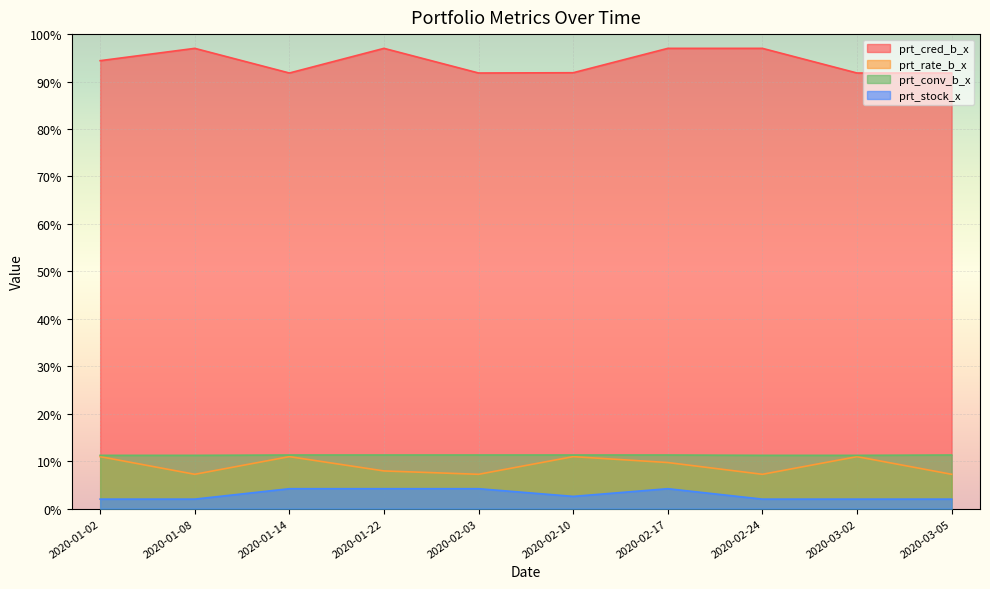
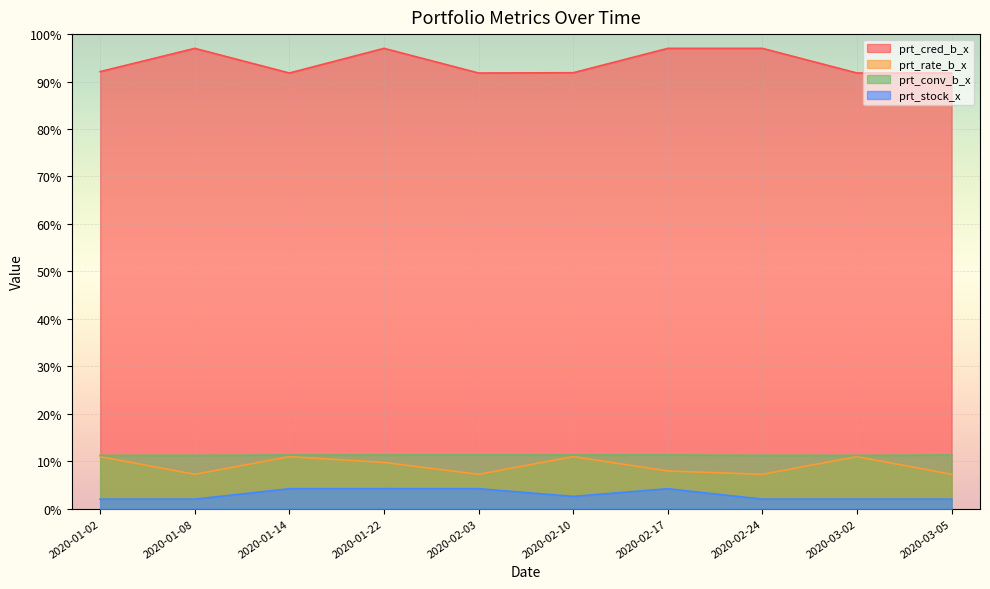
prt_cred_b_x, 2020-01-02: 94% -> 92%
prt_rate_b_x, 2020-01-22: 8% -> 10%
prt_rate_b_x, 2020-02-17: 10% -> 8%
